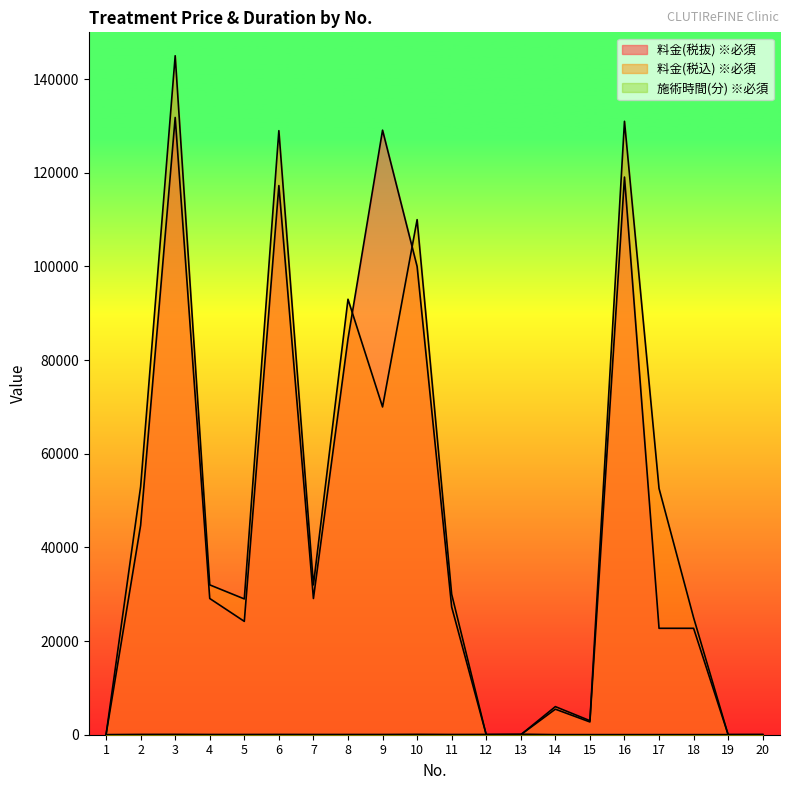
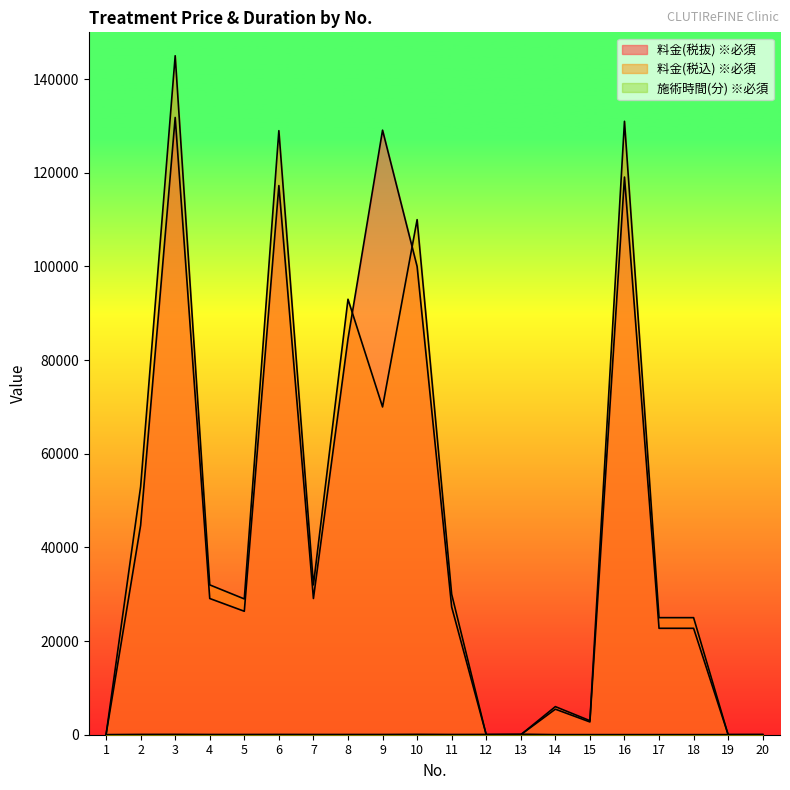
料金(税抜) ※必須, 5: 24000 -> 26000
料金(税込) ※必須, 17: 53000 -> 25000
